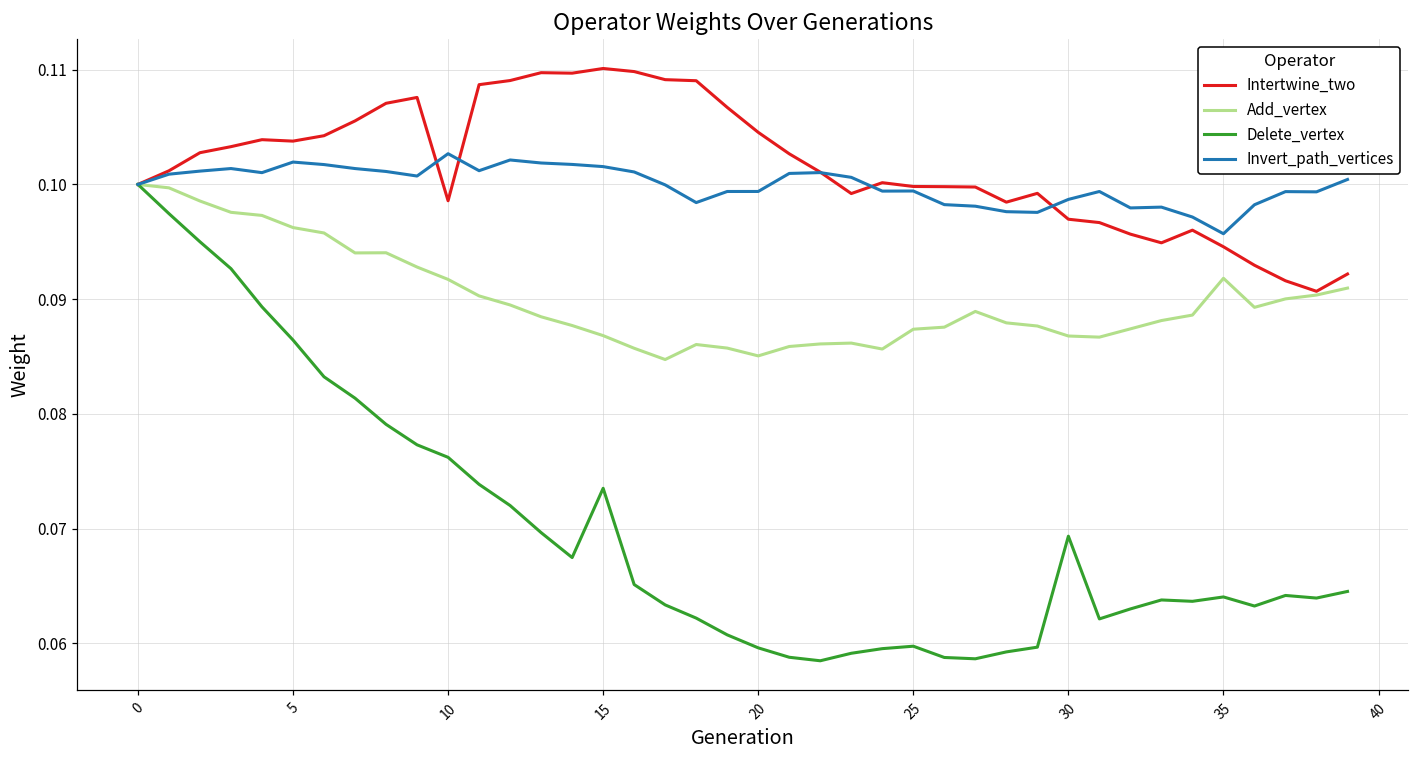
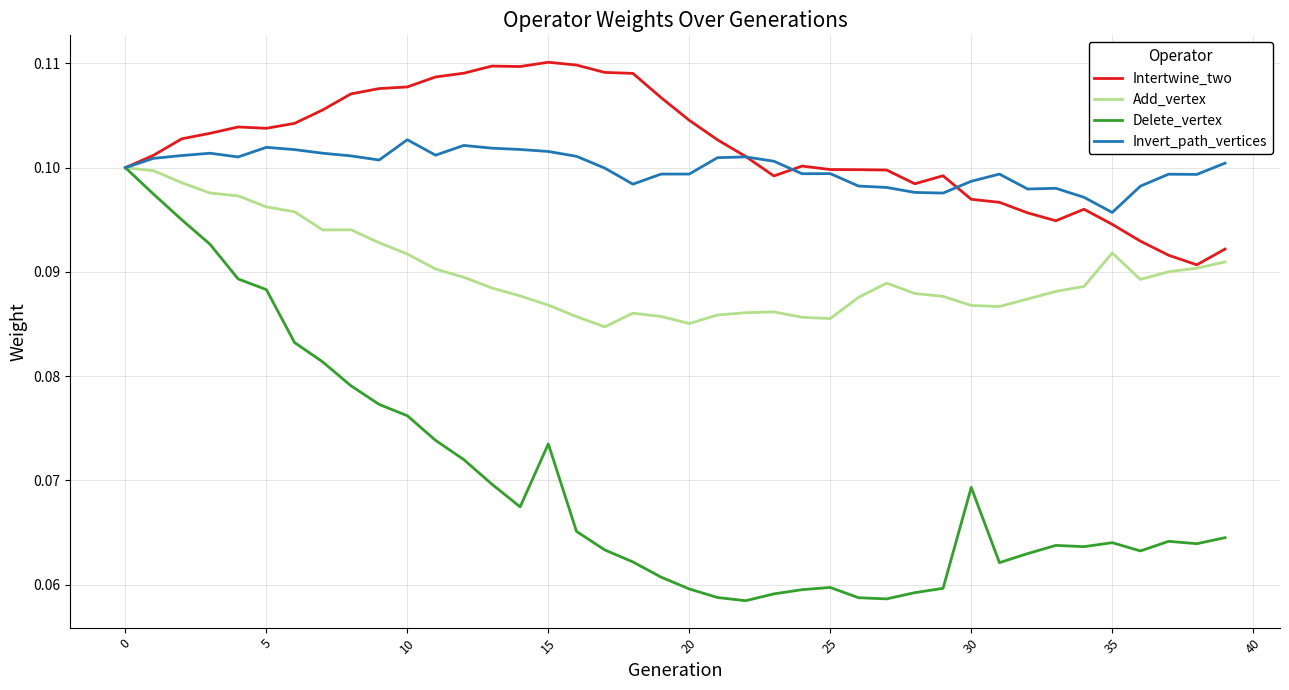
Delete_vertex, 5: 0.0864 -> 0.0883
Intertwine_two, 10: 0.0986 -> 0.1077
Add_vertex, 25: 0.0874 -> 0.0855
